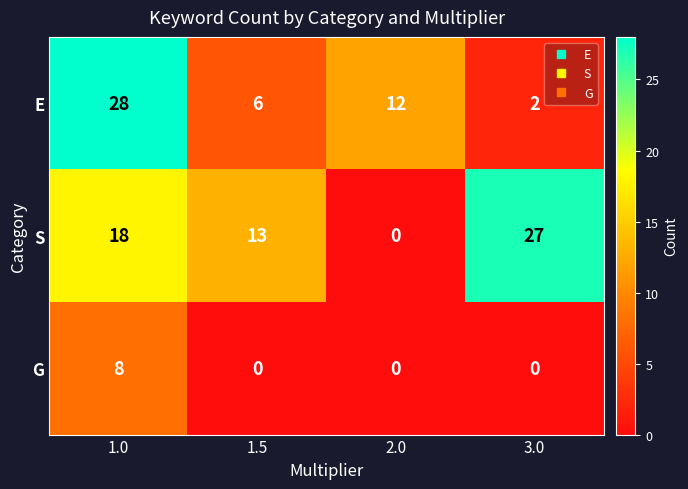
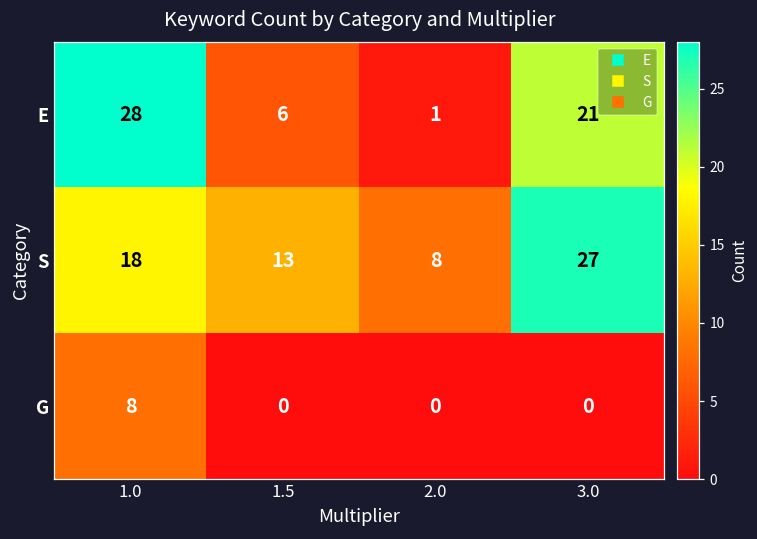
E, 2.0: 12 -> 1
E, 3.0: 2 -> 21
S, 2.0: 0 -> 8
